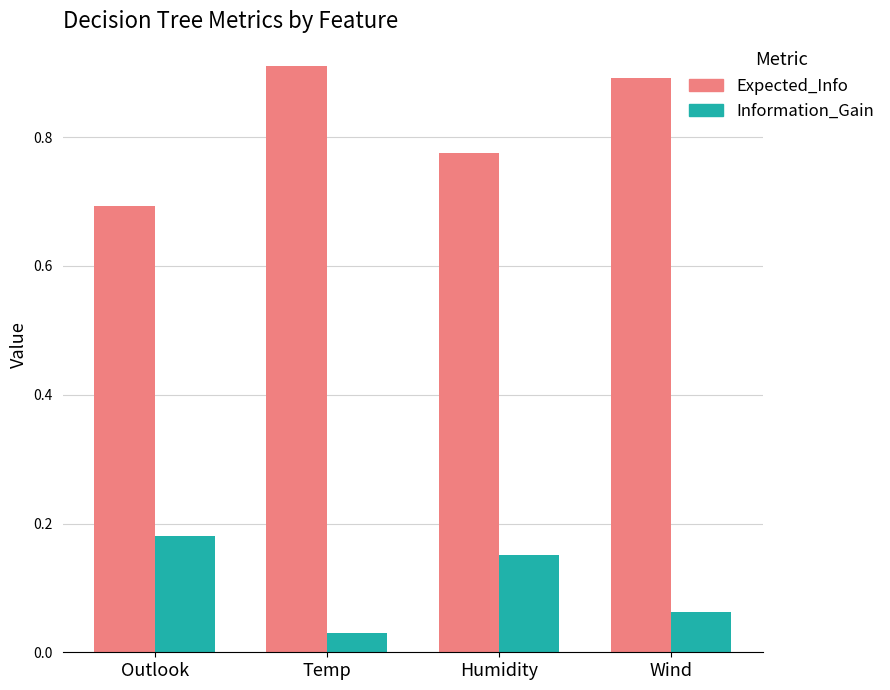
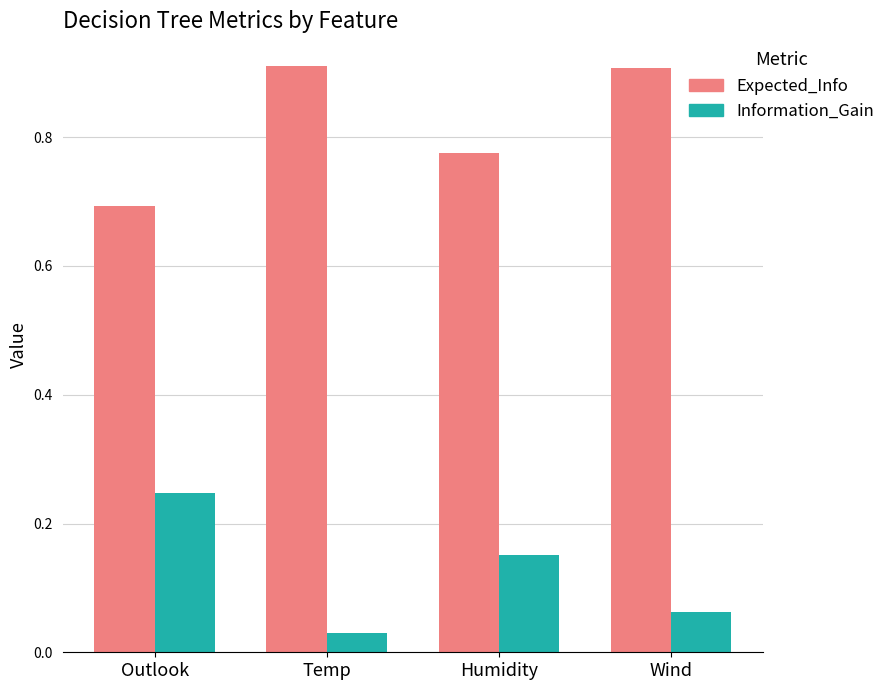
Information_Gain, Outlook: 0.18 -> 0.25
Expected_Info, Wind: 0.89 -> 0.91
